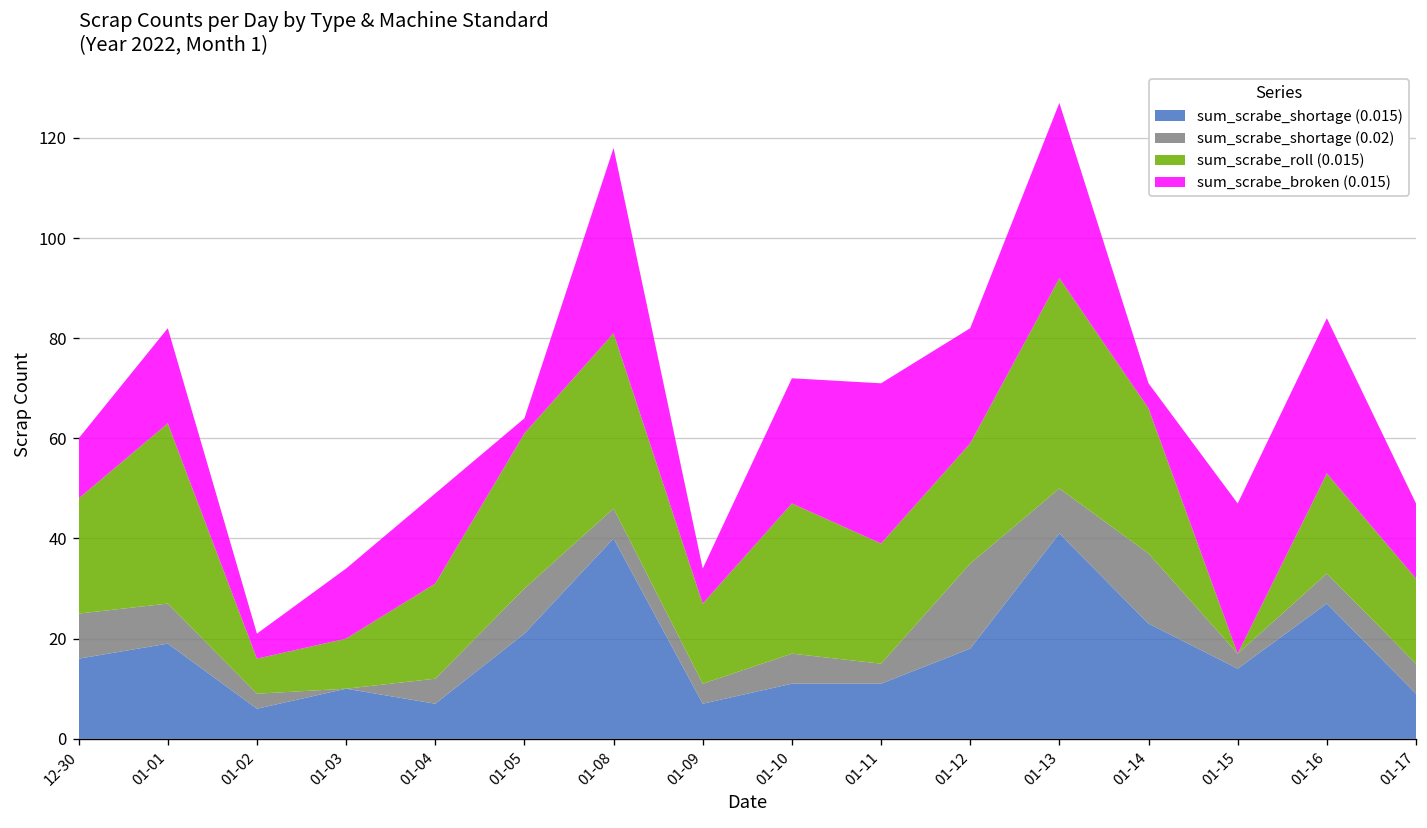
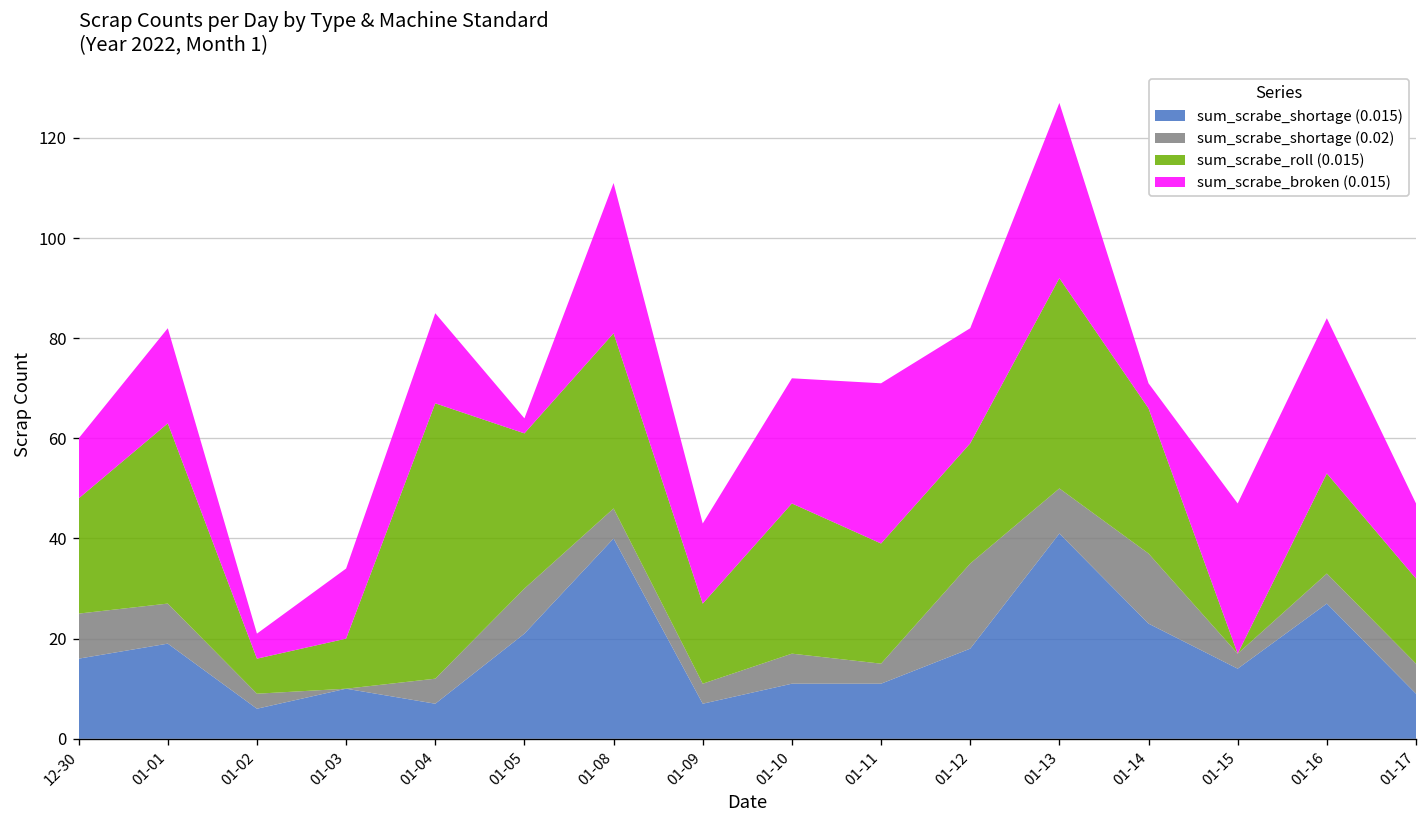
sum_scrabe_roll (0.015), 01-04: 19 -> 55
sum_scrabe_broken (0.015), 01-08: 37 -> 30
sum_scrabe_broken (0.015), 01-09: 7 -> 16
